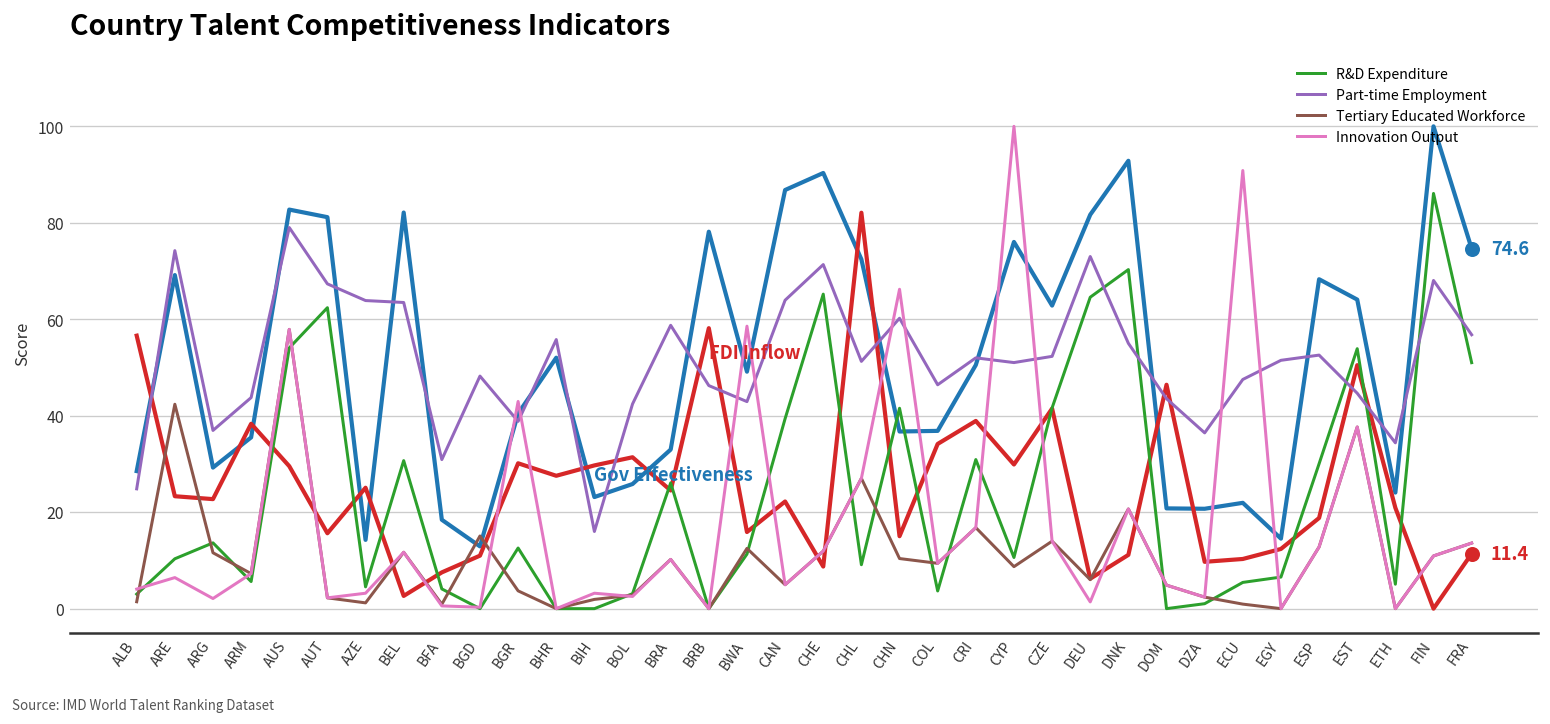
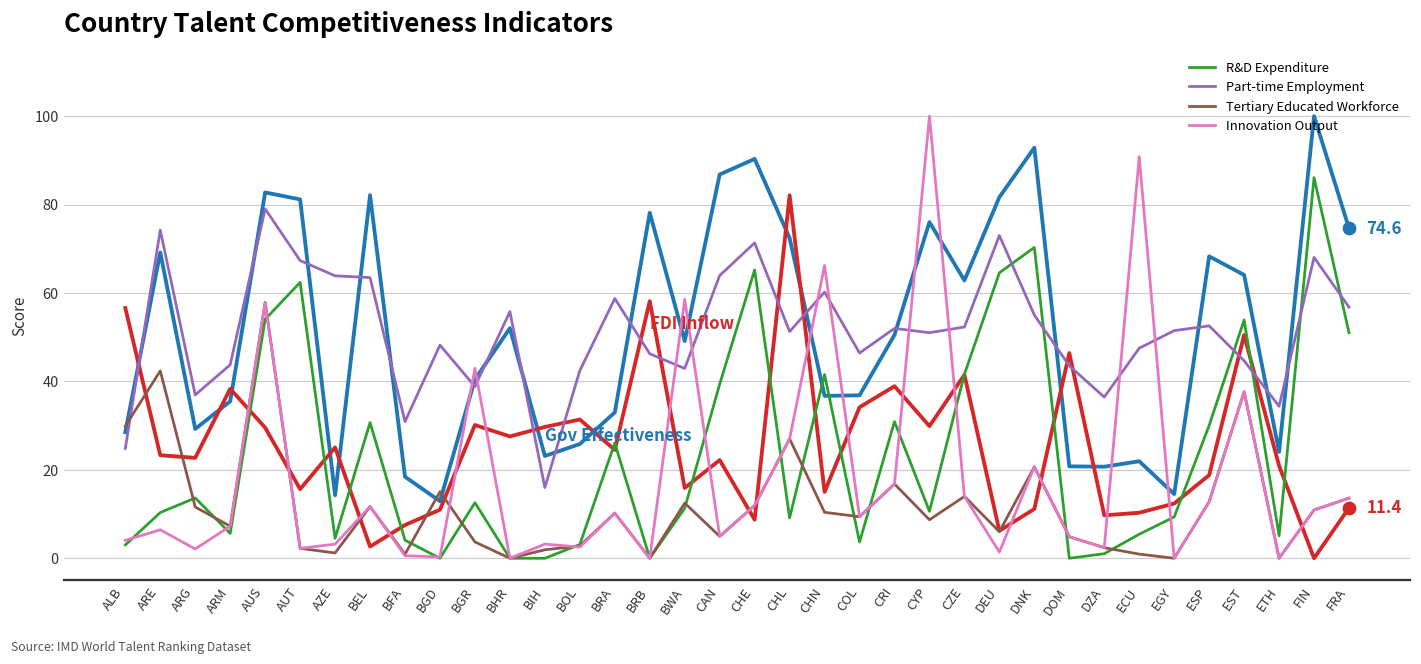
Tertiary Educated Workforce, ALB: 1 -> 30
R&D Expenditure, EGY: 7 -> 9
